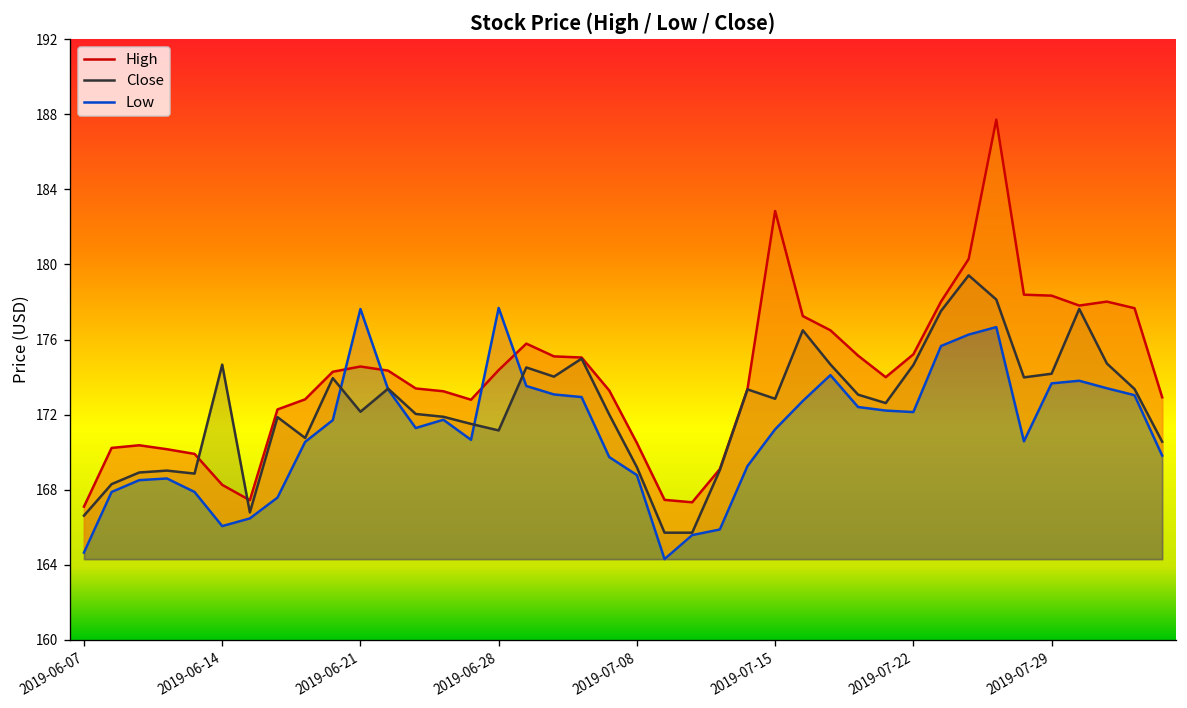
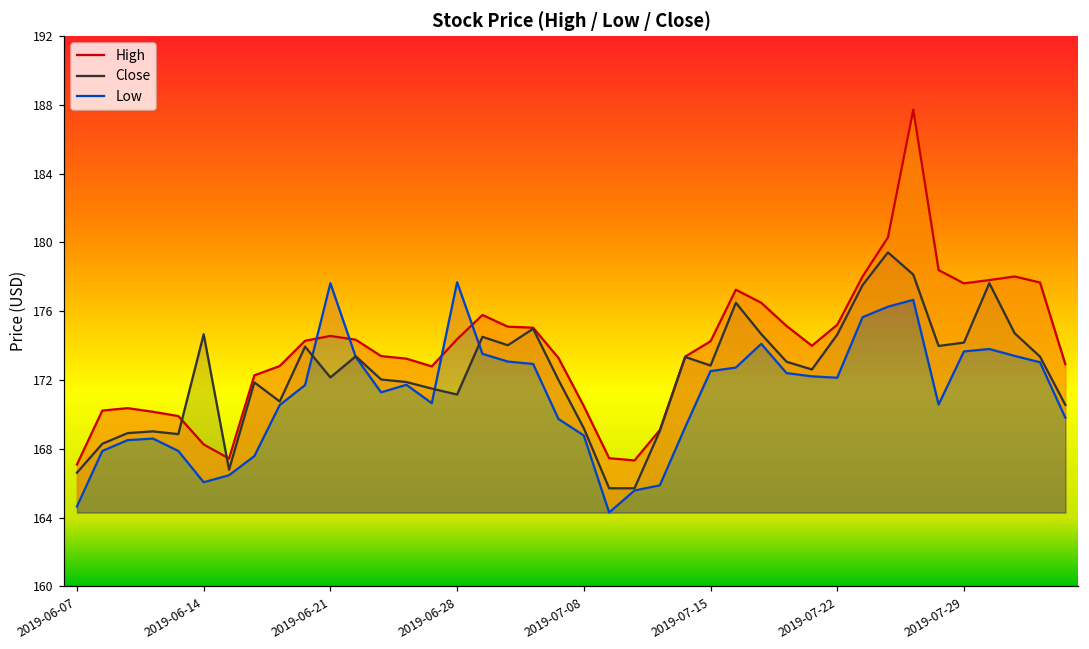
High, 2019-07-15: 182.9 -> 174.3
Low, 2019-07-15: 171.2 -> 172.5
High, 2019-07-29: 178.3 -> 177.6
